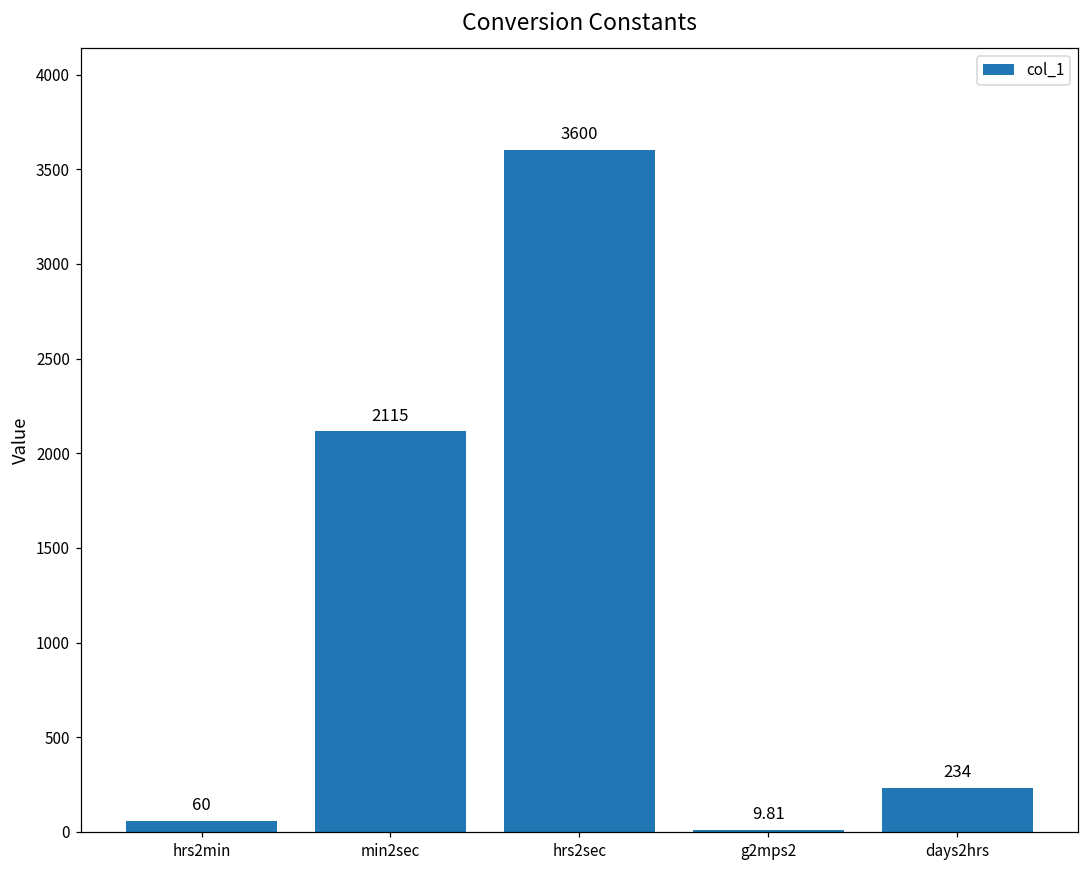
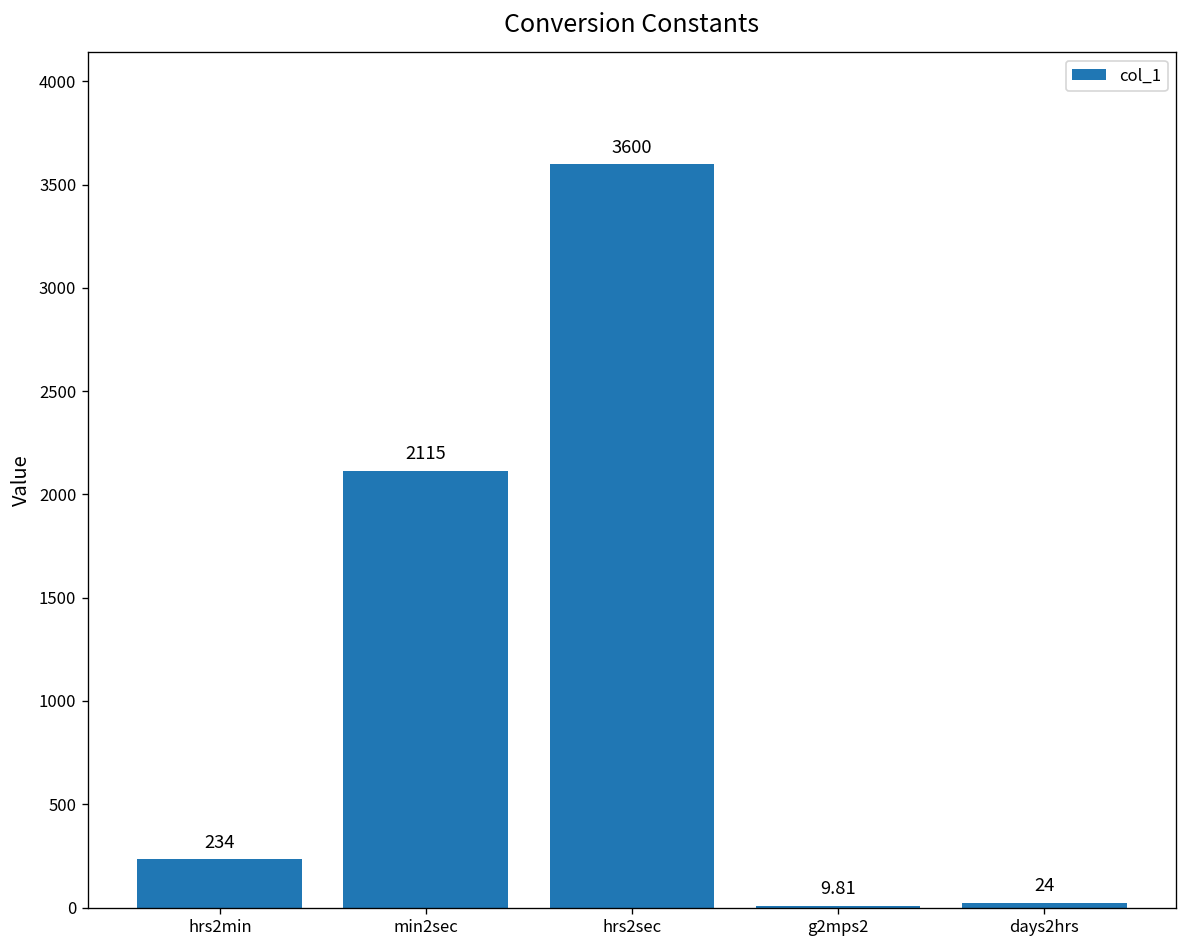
hrs2min: 60 -> 234
days2hrs: 234 -> 24
